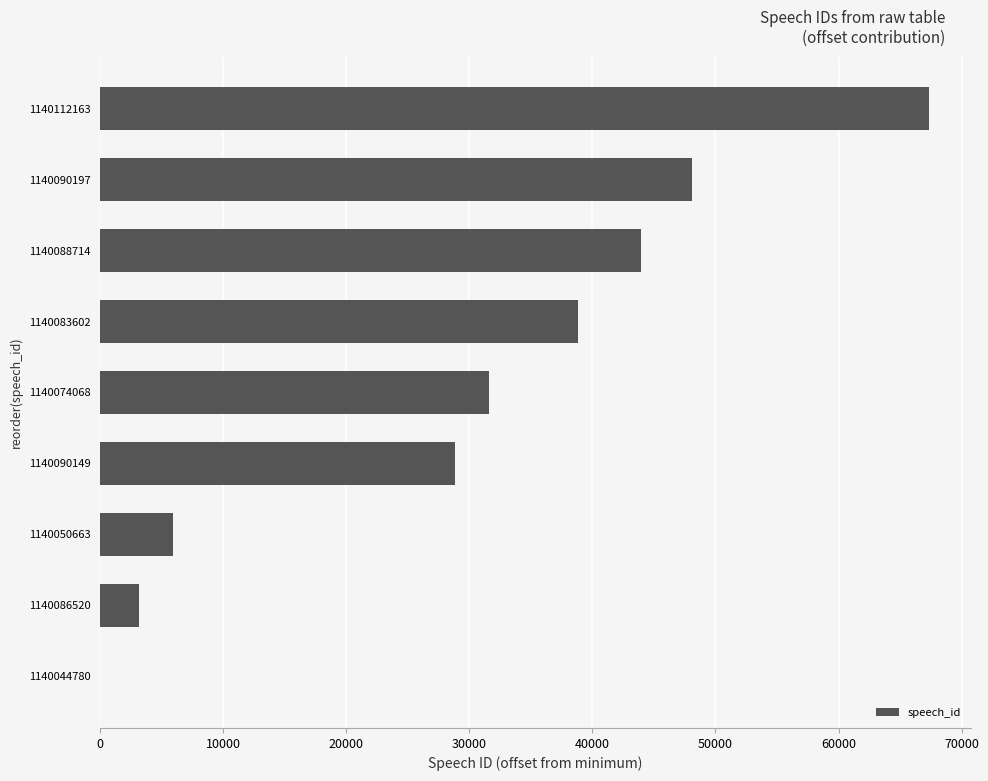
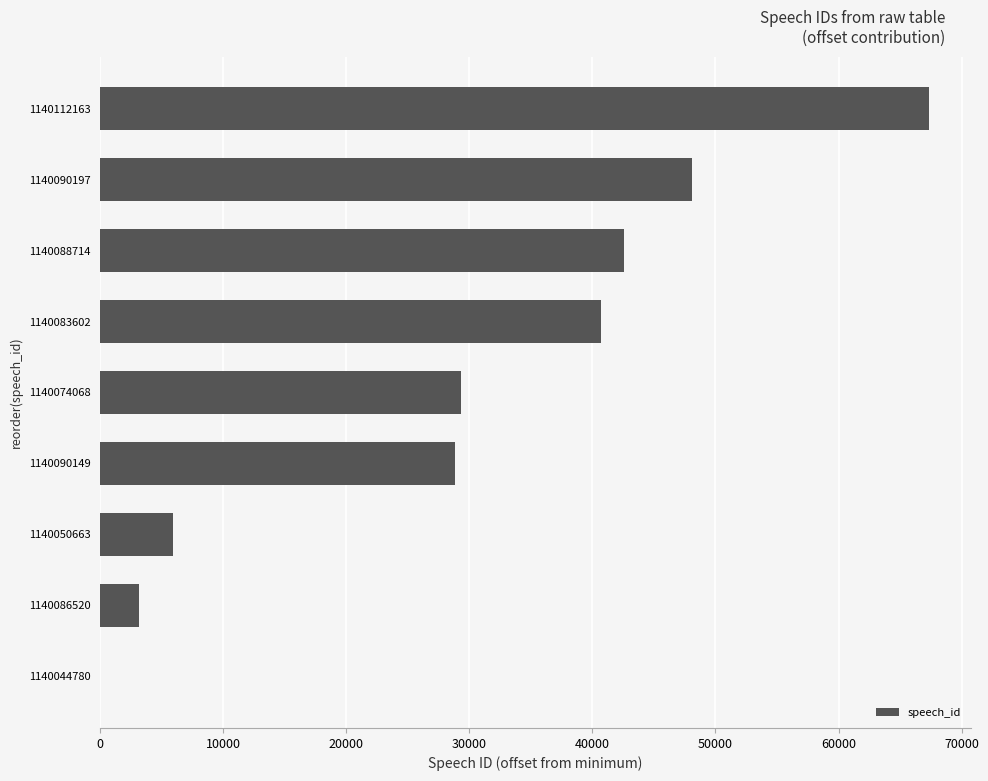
1140088714: 43900 -> 42600
1140083602: 38800 -> 40700
1140074068: 31600 -> 29300
